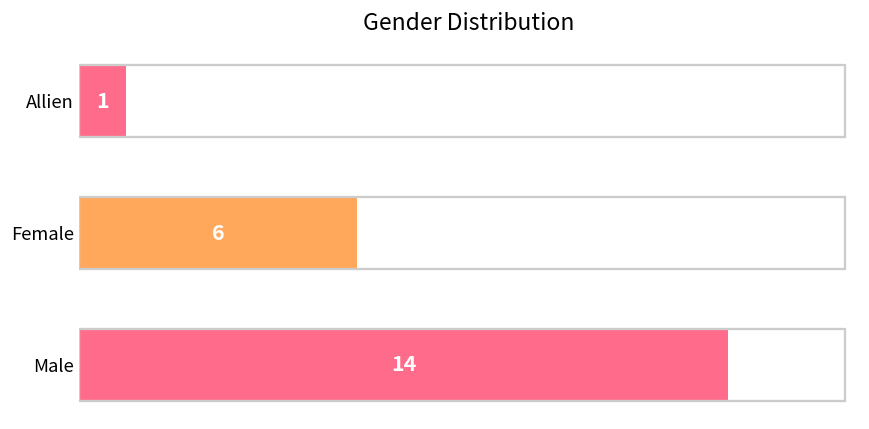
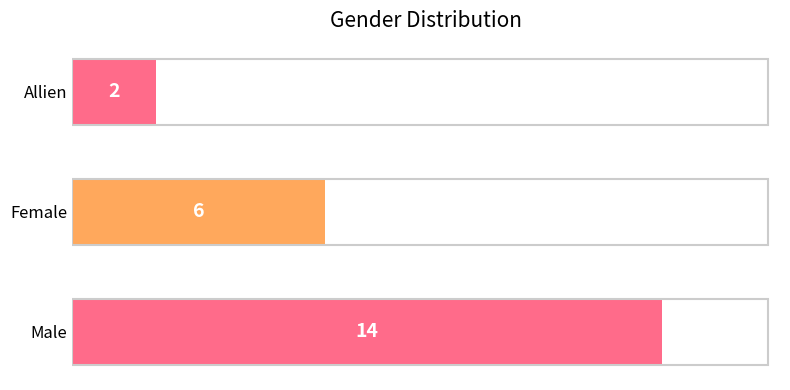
Allien: 1 -> 2
